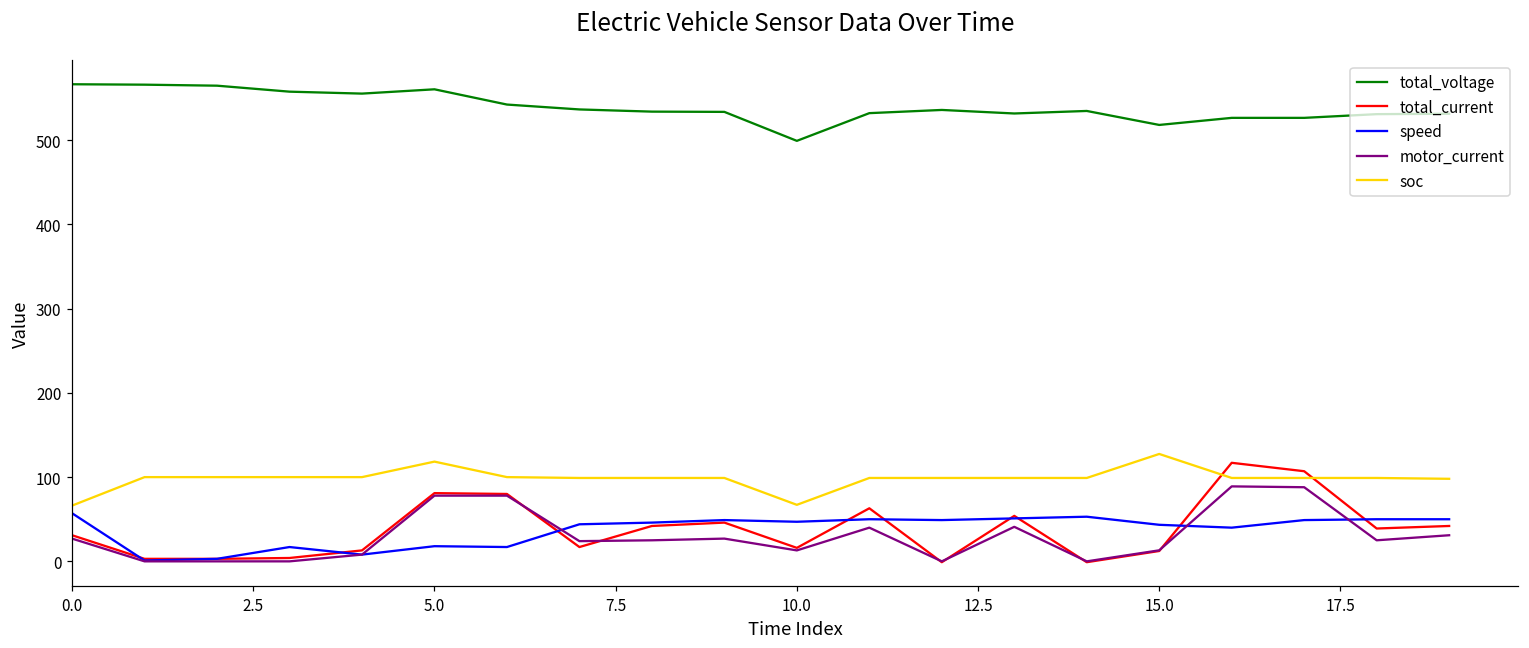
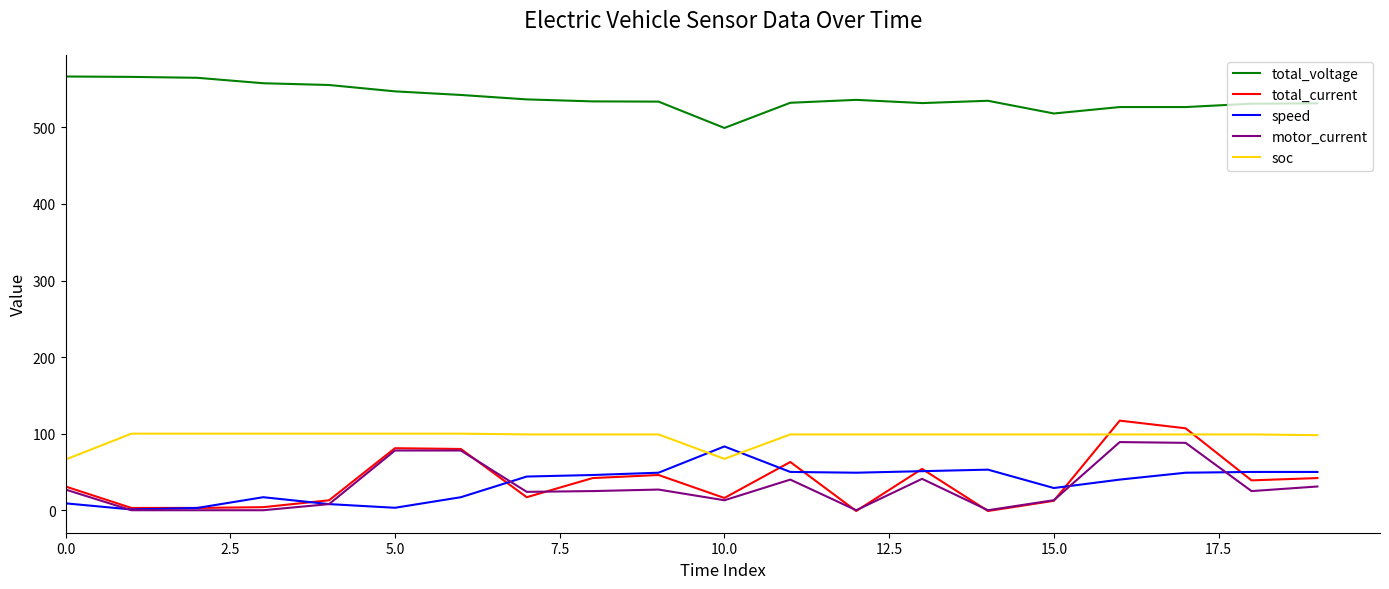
speed, 0.0: 60 -> 10
total_voltage, 5.0: 560 -> 550
speed, 5.0: 20 -> 0
soc, 5.0: 120 -> 100
speed, 10.0: 50 -> 80
speed, 15.0: 40 -> 30
soc, 15.0: 130 -> 100
